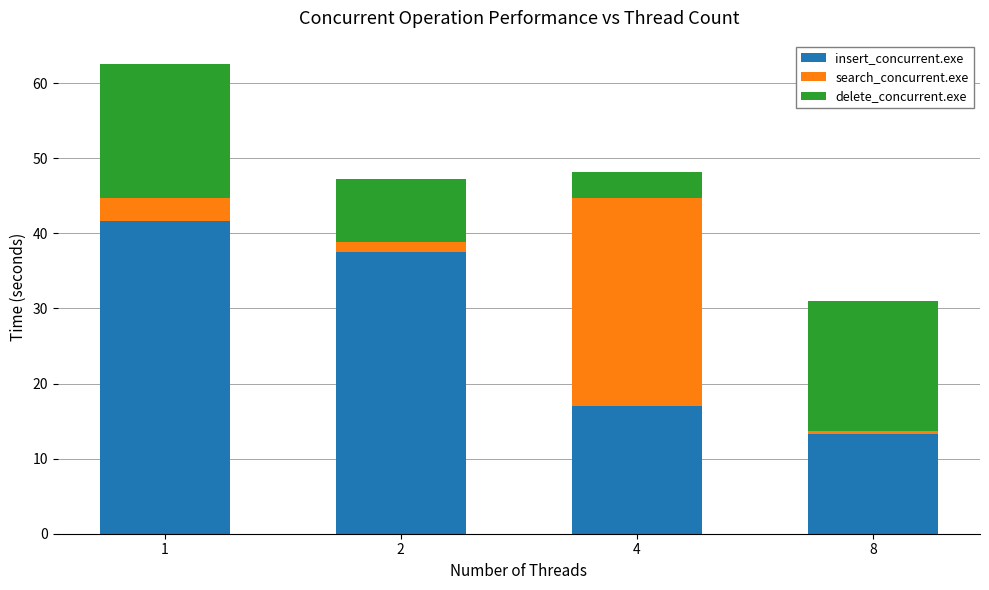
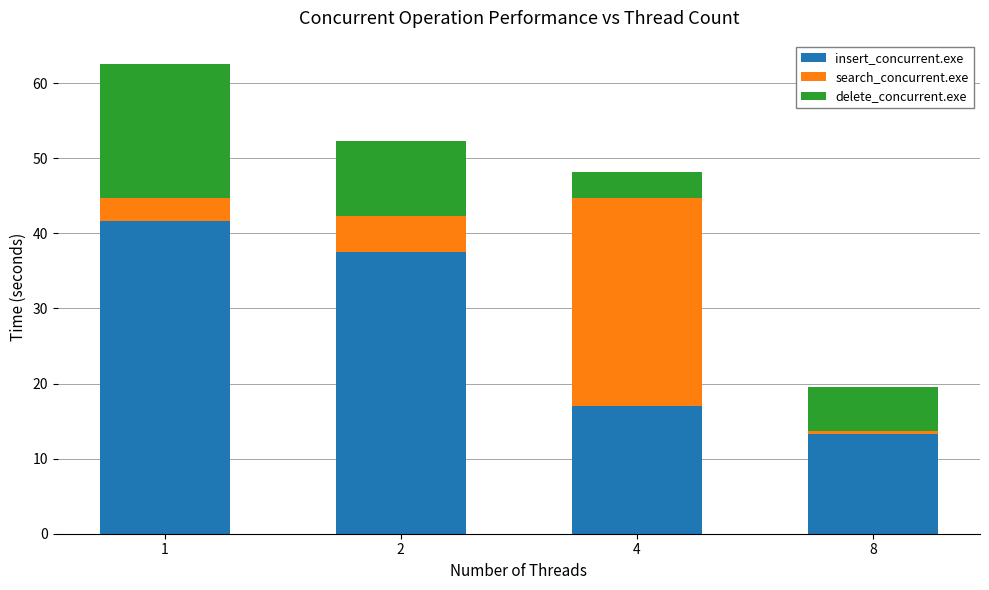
search_concurrent.exe, 2: 1 -> 5
delete_concurrent.exe, 2: 8 -> 10
delete_concurrent.exe, 8: 17 -> 6
